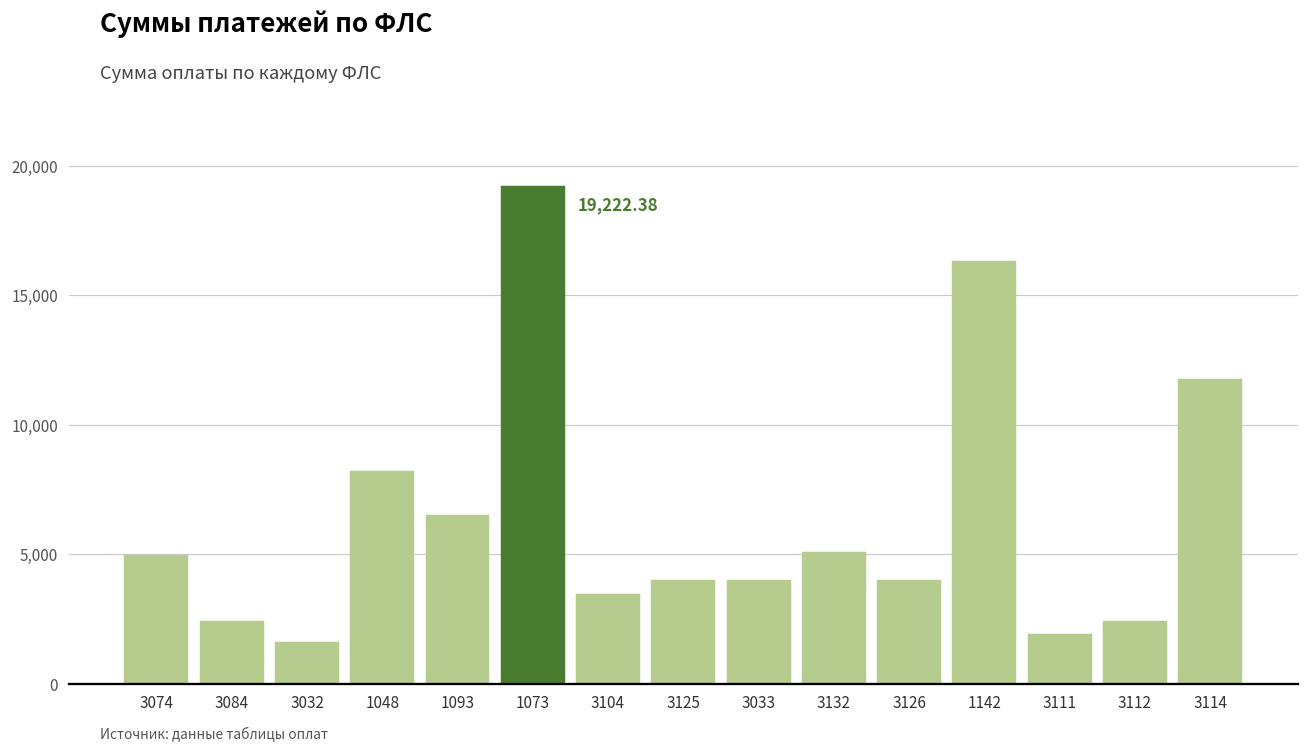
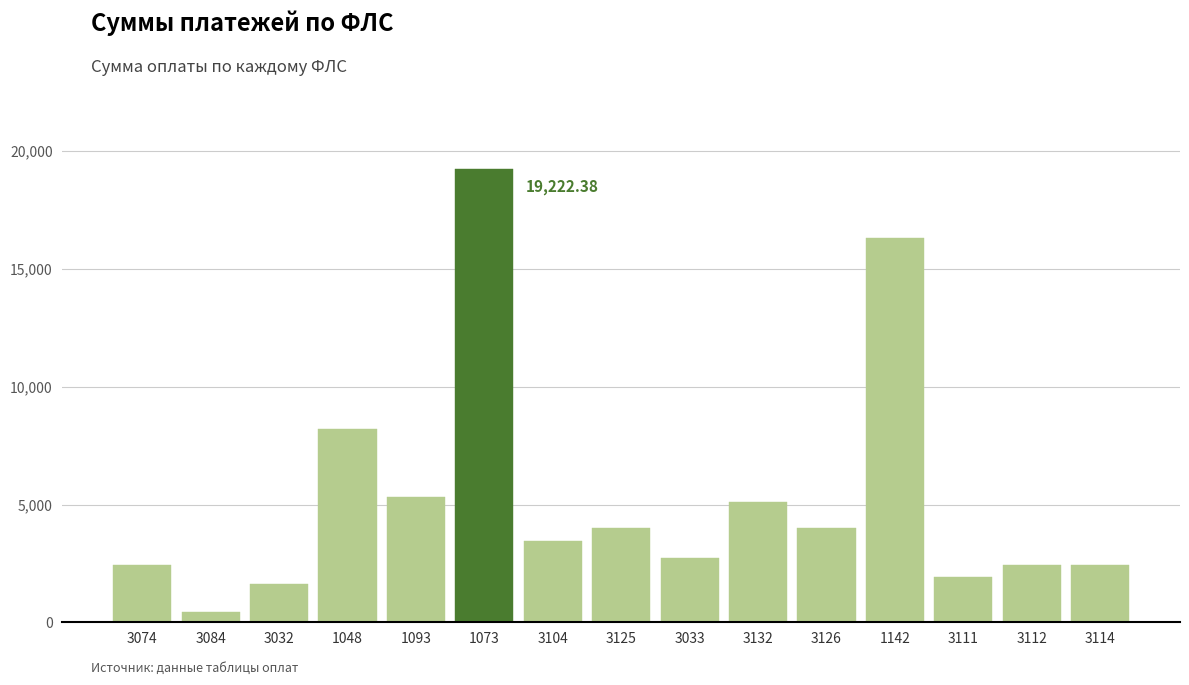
3074: 5,000 -> 2,400
3084: 2,400 -> 500
1093: 6,500 -> 5,300
3033: 4,000 -> 2,700
3114: 11,800 -> 2,400
